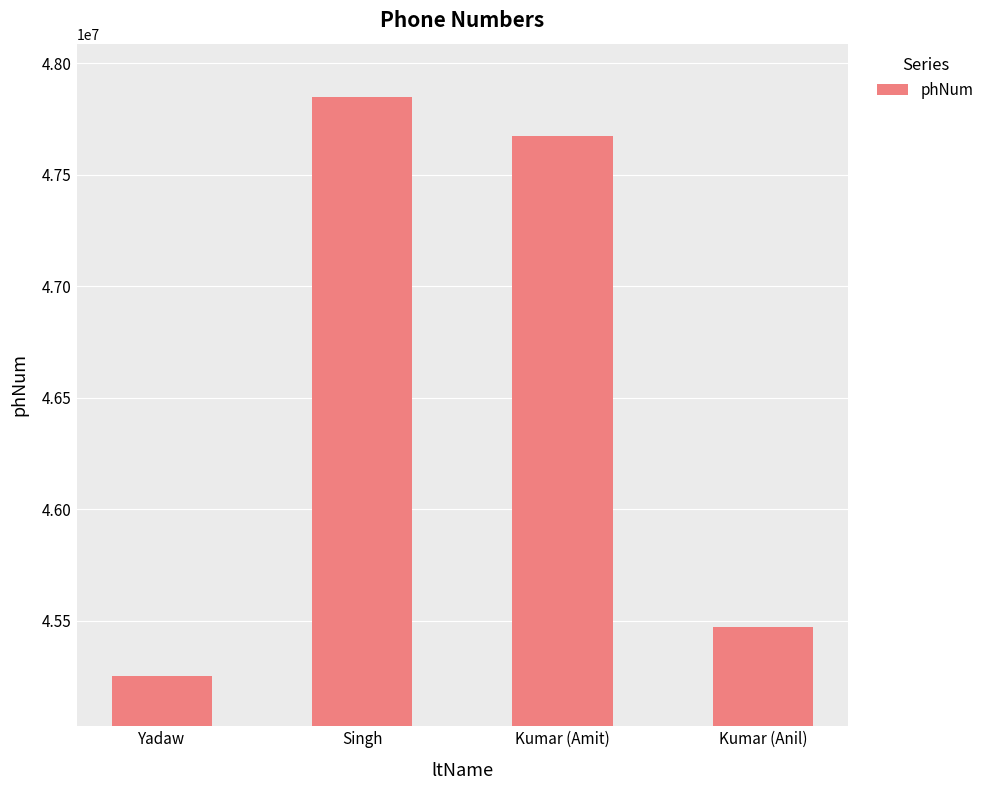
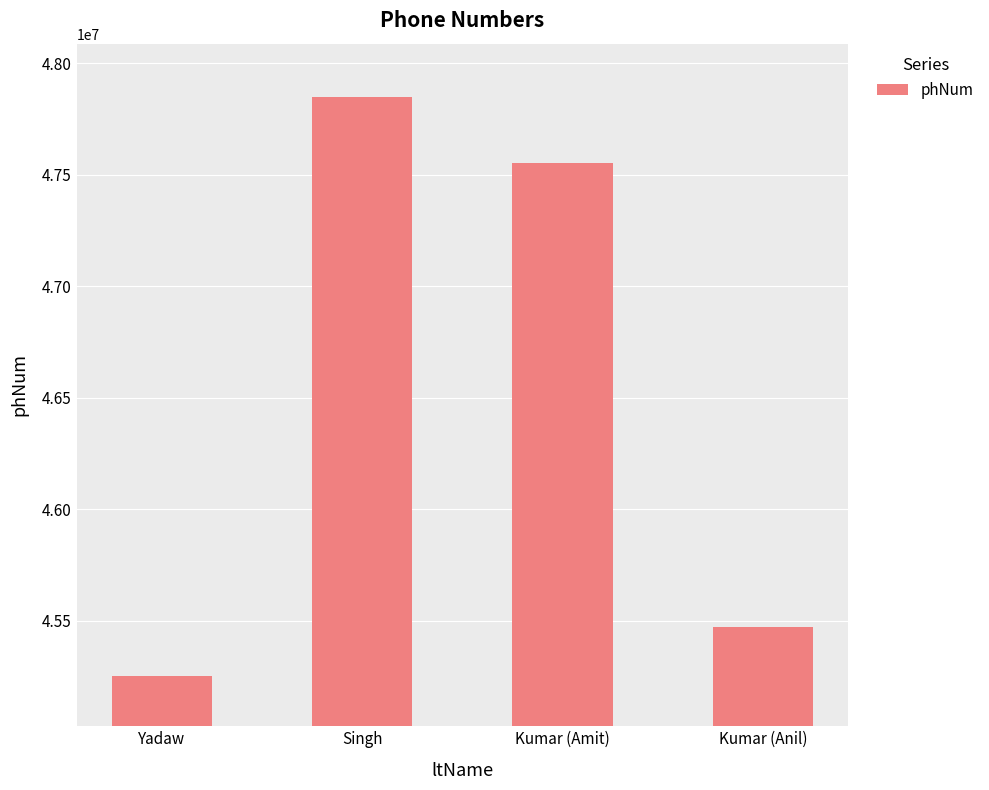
Kumar (Amit): 47670000 -> 47550000
